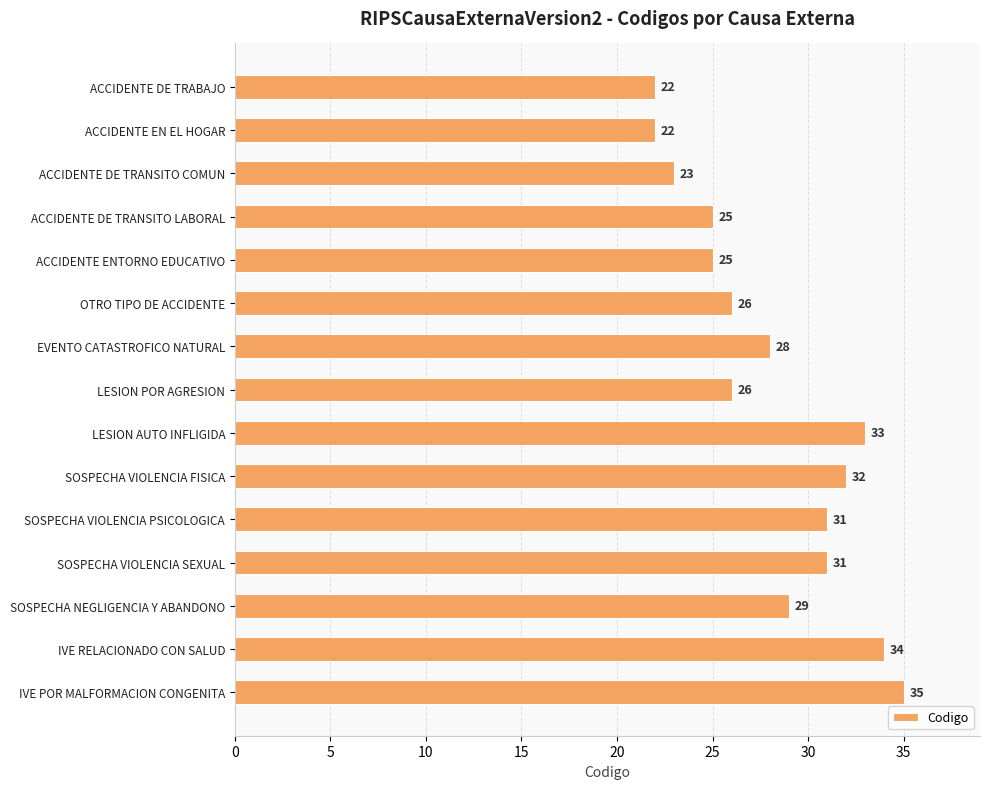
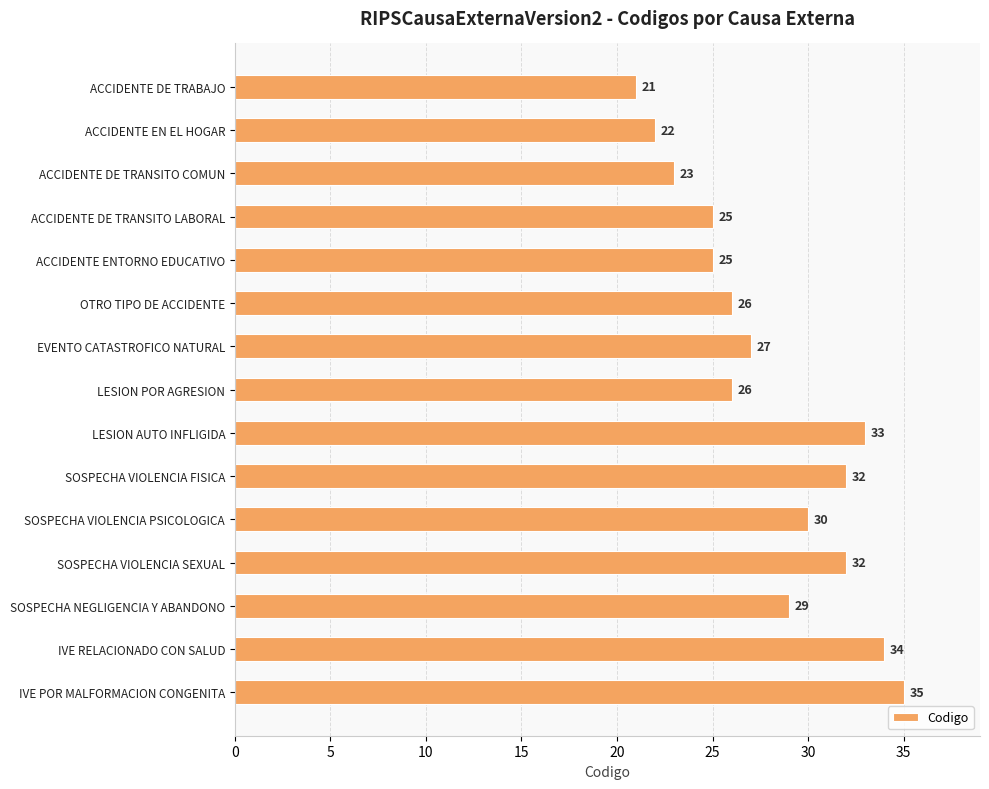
ACCIDENTE DE TRABAJO: 22 -> 21
EVENTO CATASTROFICO NATURAL: 28 -> 27
SOSPECHA VIOLENCIA PSICOLOGICA: 31 -> 30
SOSPECHA VIOLENCIA SEXUAL: 31 -> 32
